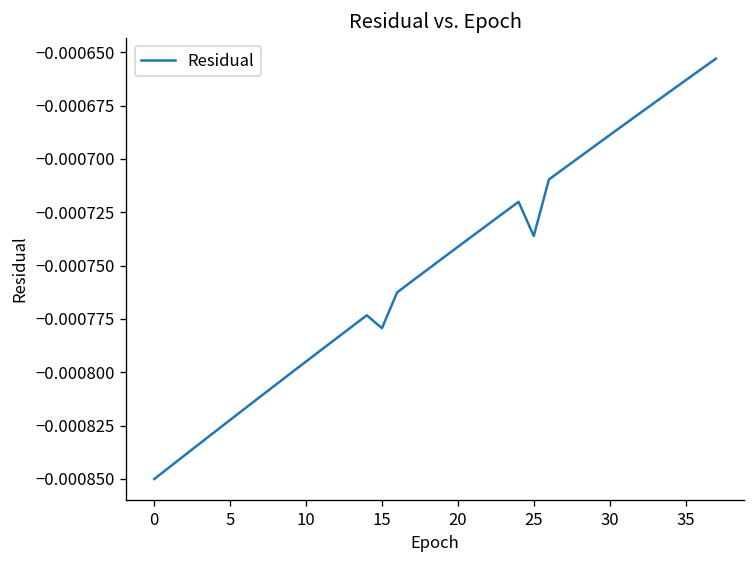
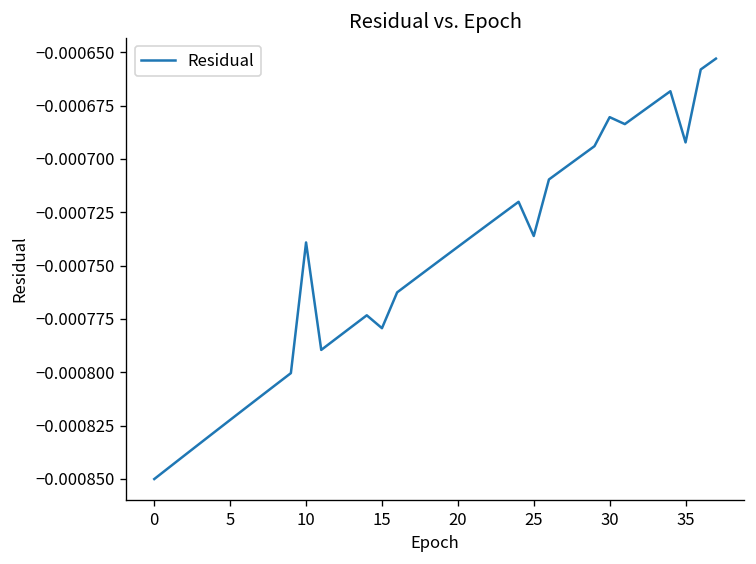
10: -0.000795 -> -0.000739
30: -0.000689 -> -0.000680
35: -0.000663 -> -0.000692
